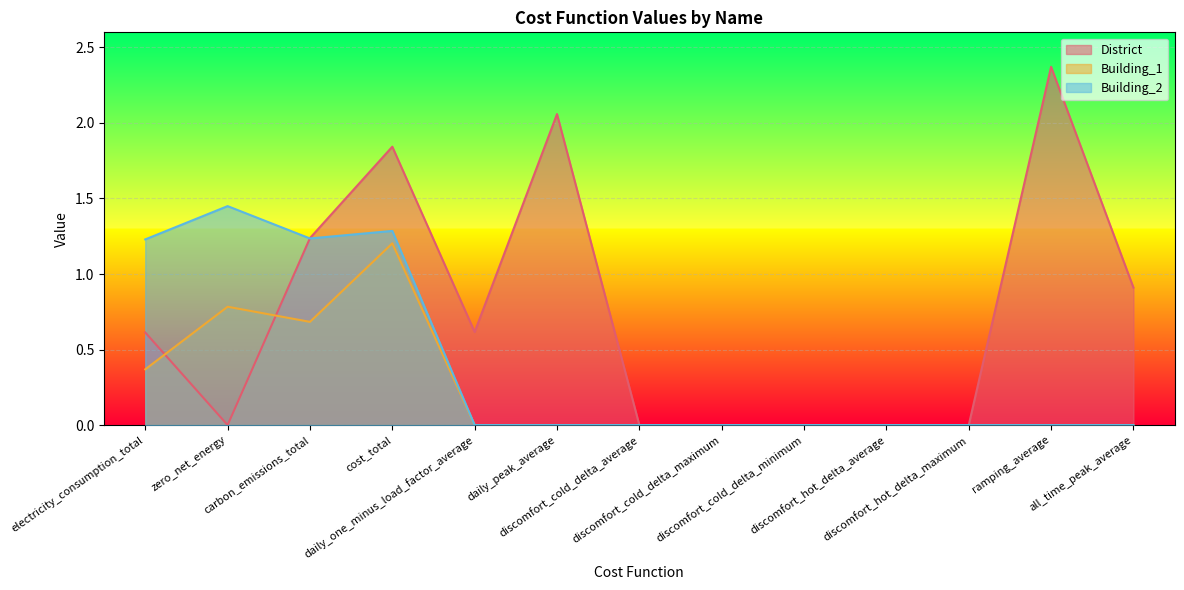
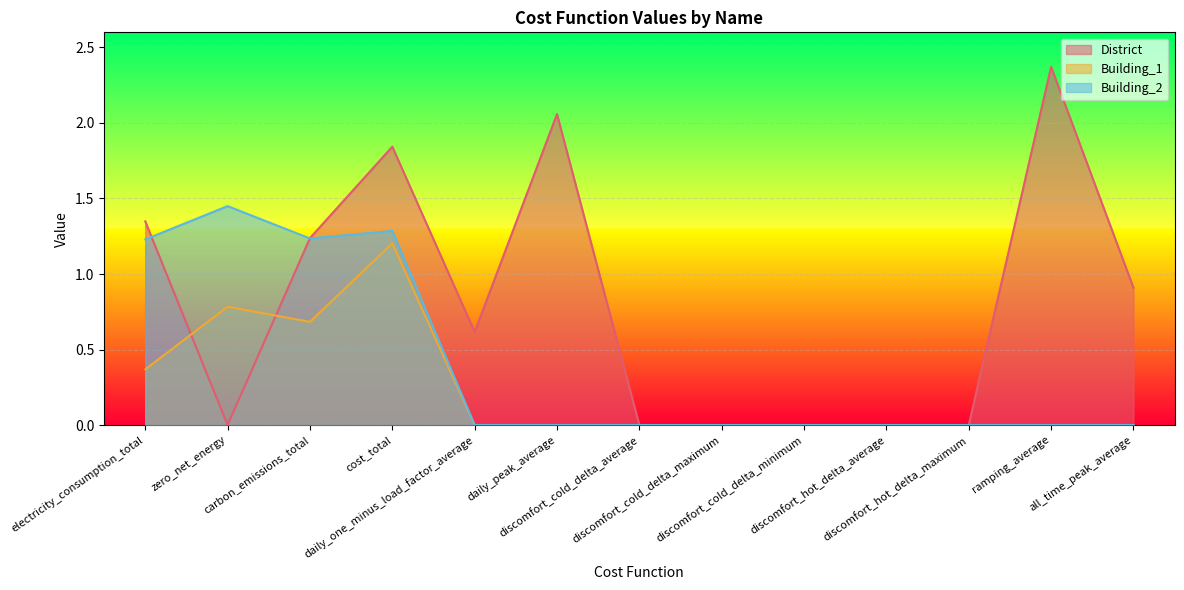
District, electricity_consumption_total: 0.61 -> 1.35
